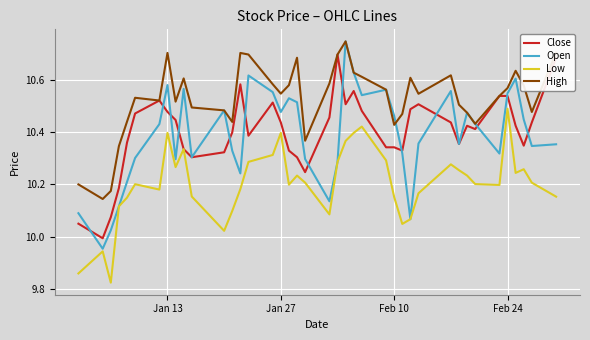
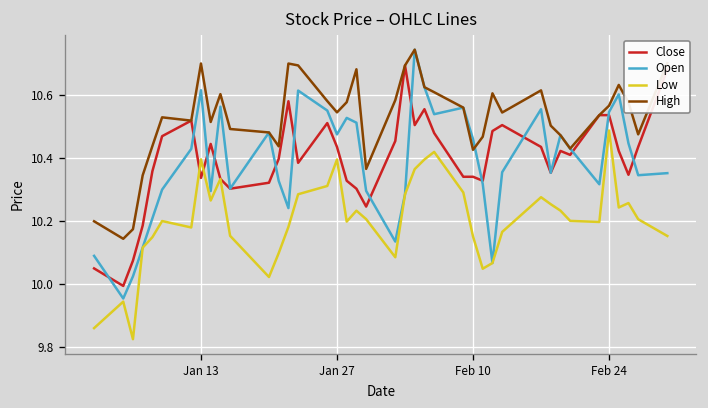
Close, Jan 13: 10.48 -> 10.34
Open, Jan 13: 10.58 -> 10.62
